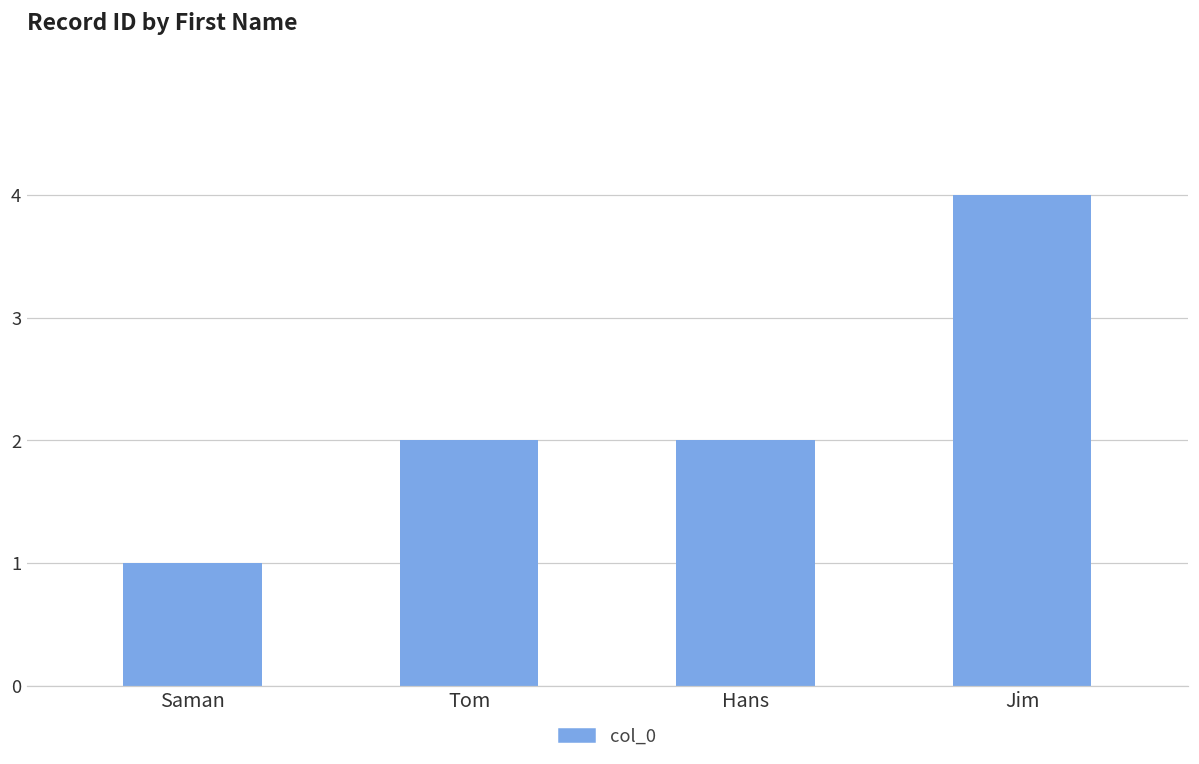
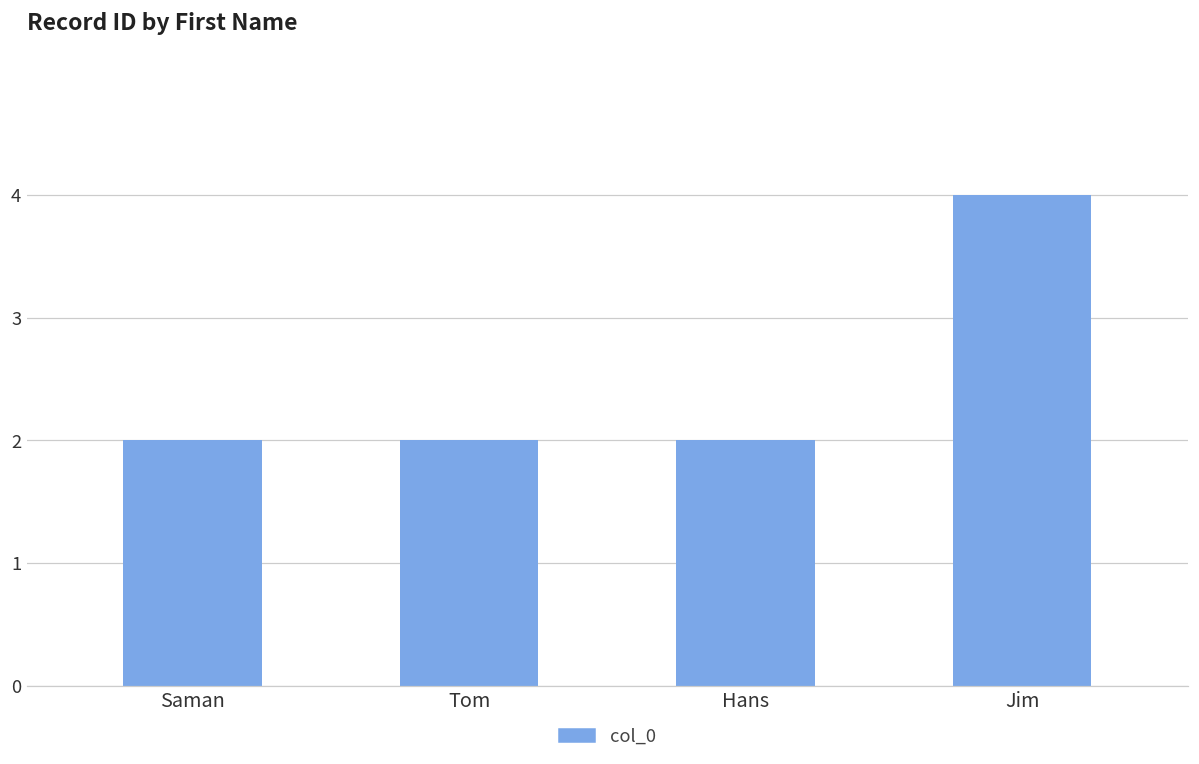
Saman: 1 -> 2
